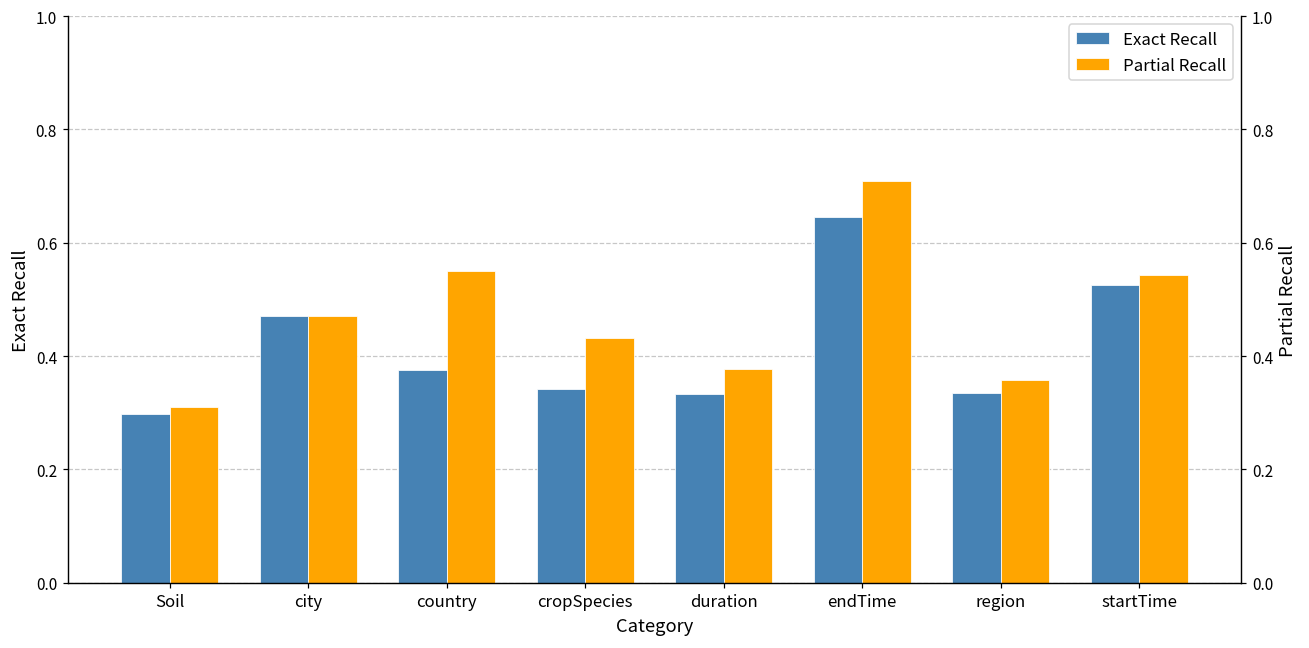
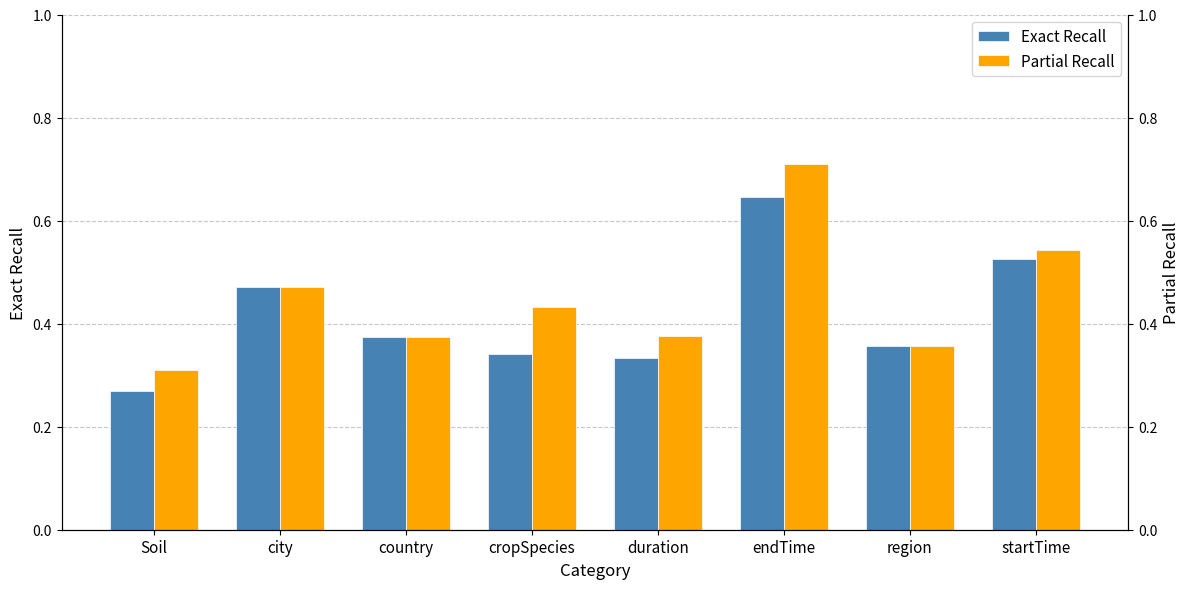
Exact Recall, Soil: 0.30 -> 0.27
Partial Recall, country: 0.55 -> 0.38
Exact Recall, region: 0.33 -> 0.36
